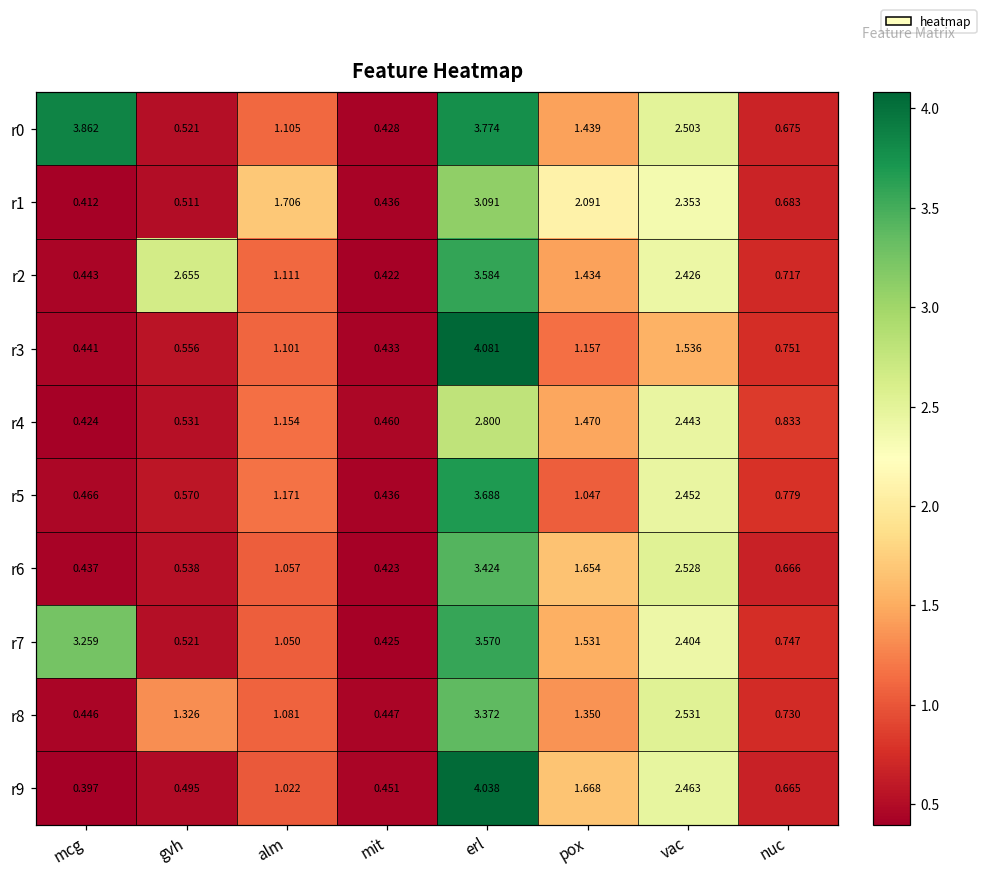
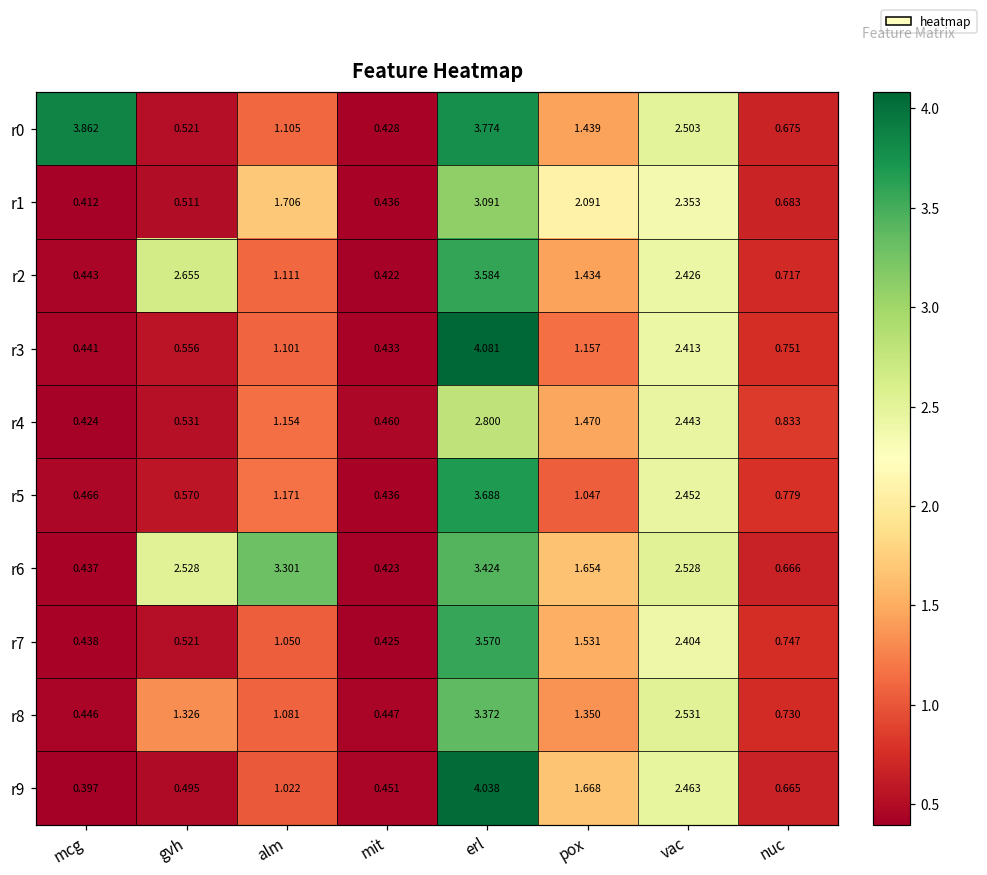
r3, vac: 1.536 -> 2.413
r6, gvh: 0.538 -> 2.528
r6, alm: 1.057 -> 3.301
r7, mcg: 3.259 -> 0.438
